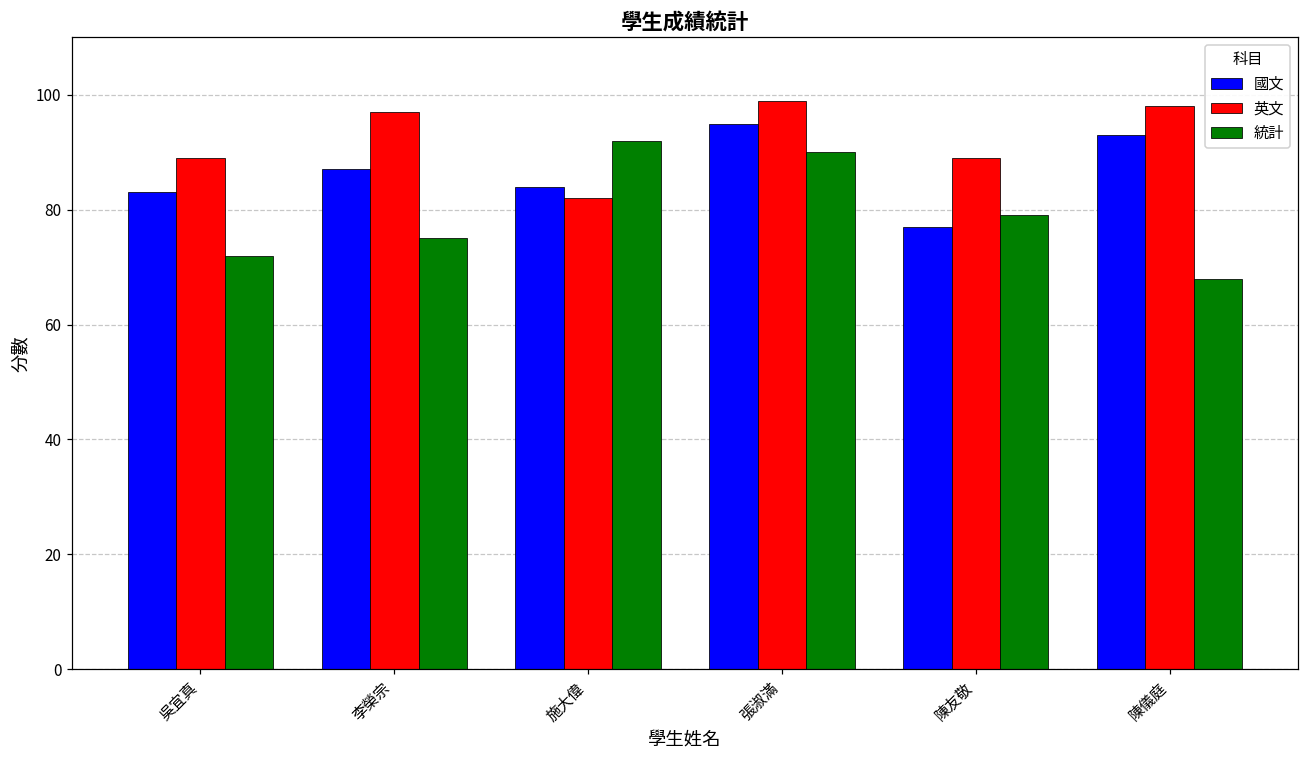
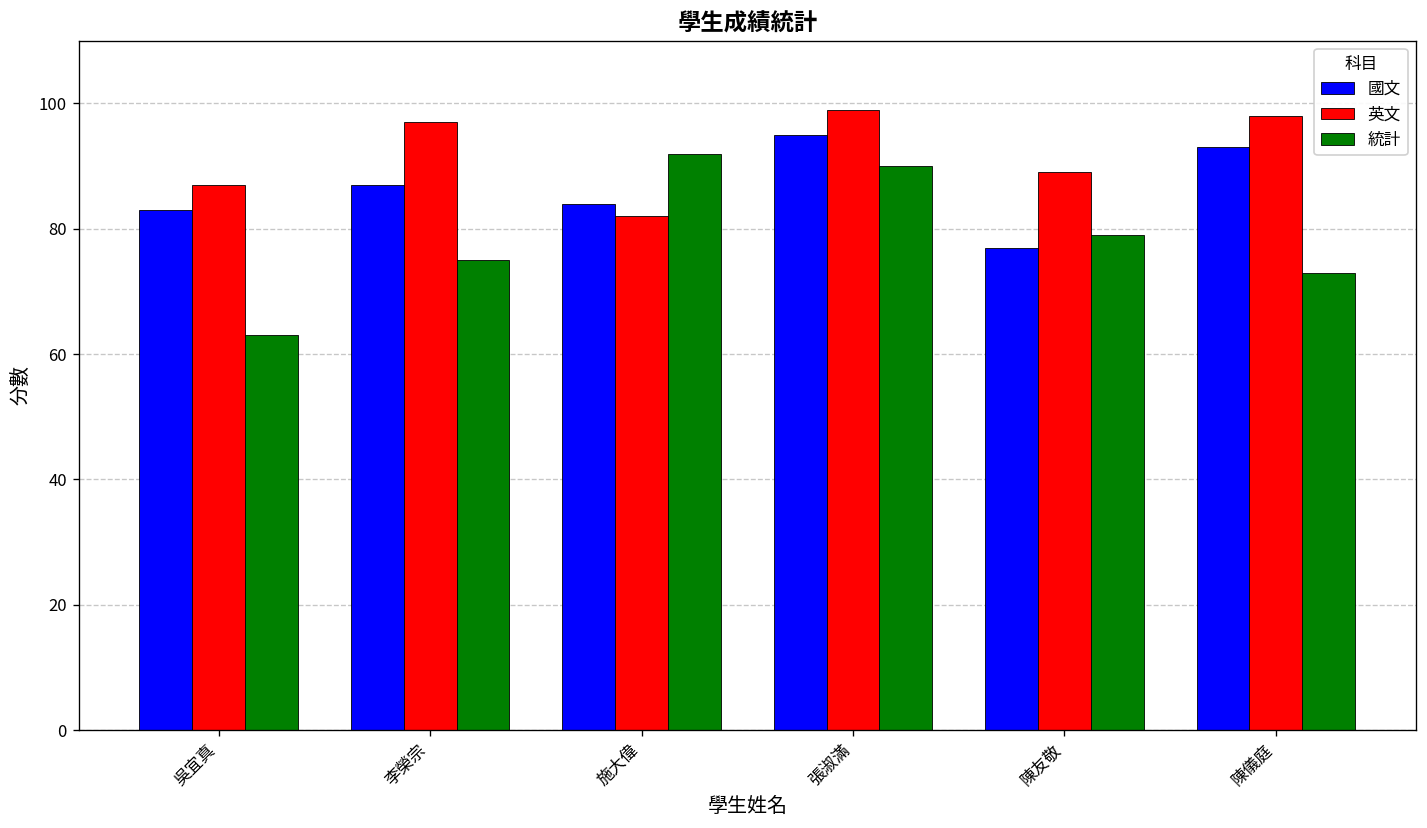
英文, 吳宜真: 89 -> 87
統計, 吳宜真: 72 -> 63
統計, 陳儀庭: 68 -> 73
